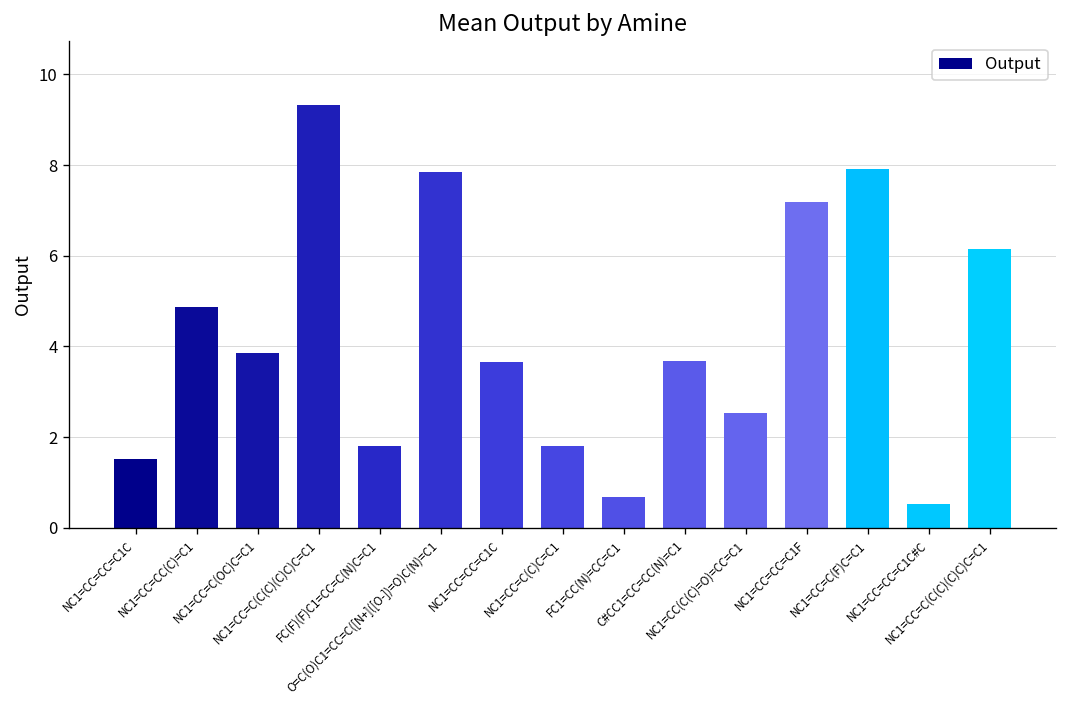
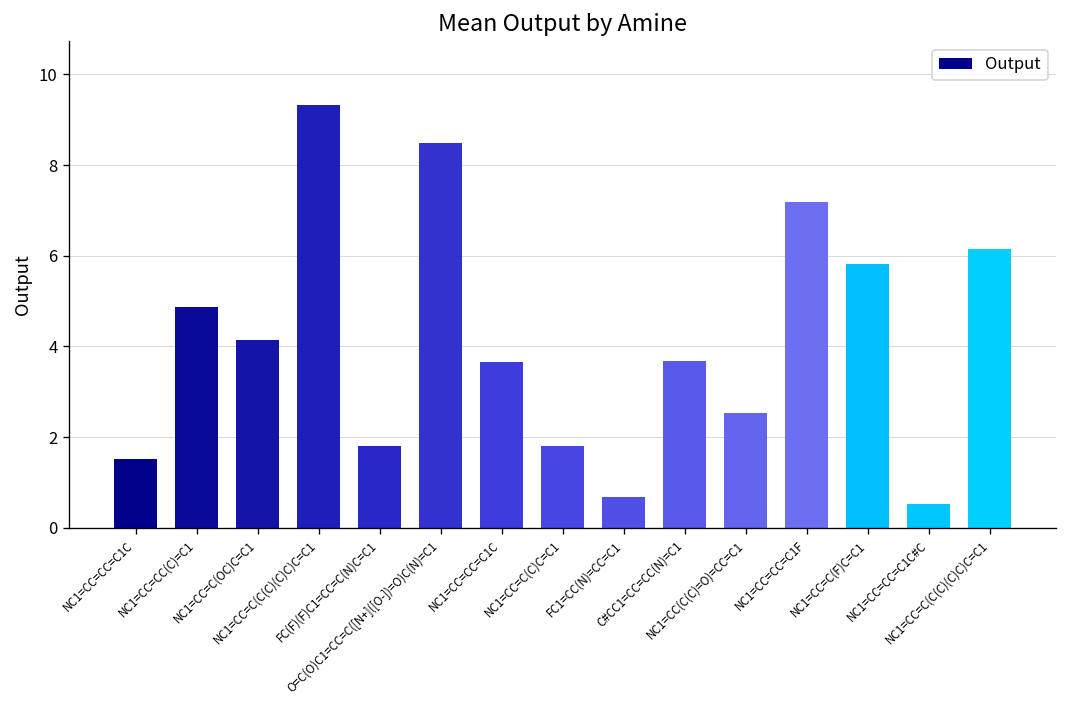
NC1=CC=C(OC)C=C1: 3.9 -> 4.1
O=C(O)C1=CC=C([N+]([O-])=O)C(N)=C1: 7.8 -> 8.5
NC1=CC=C(F)C=C1: 7.9 -> 5.8
